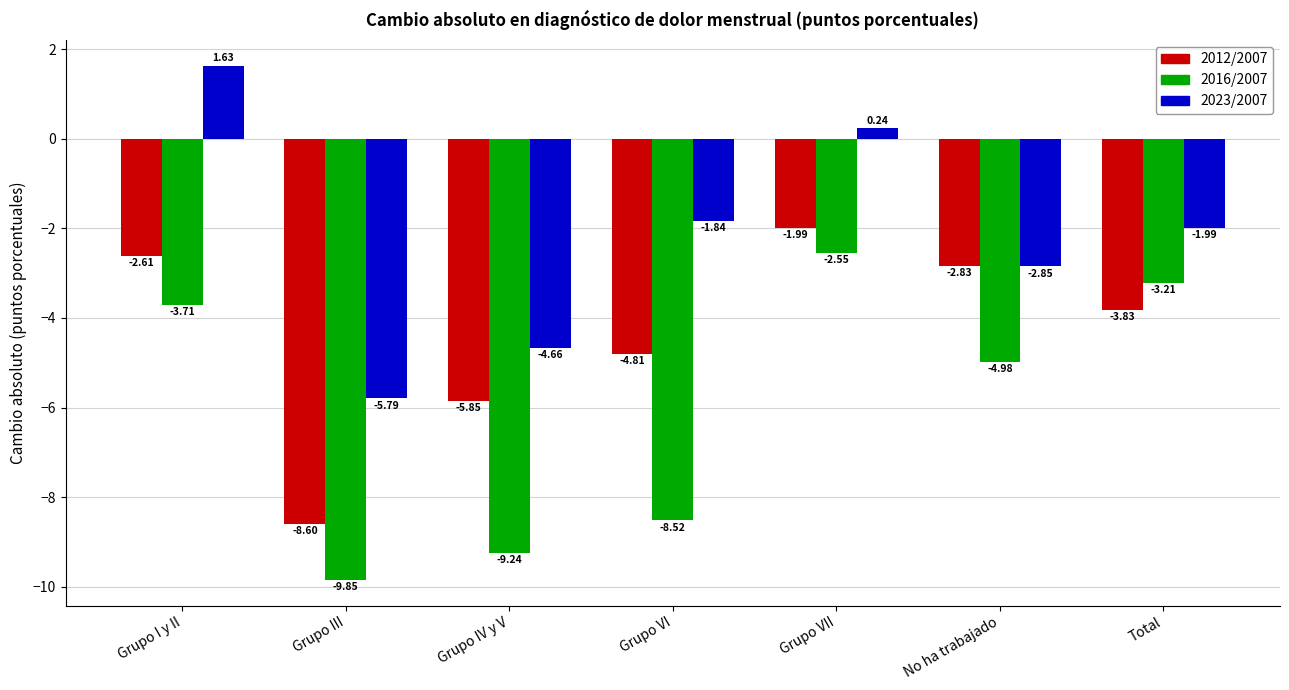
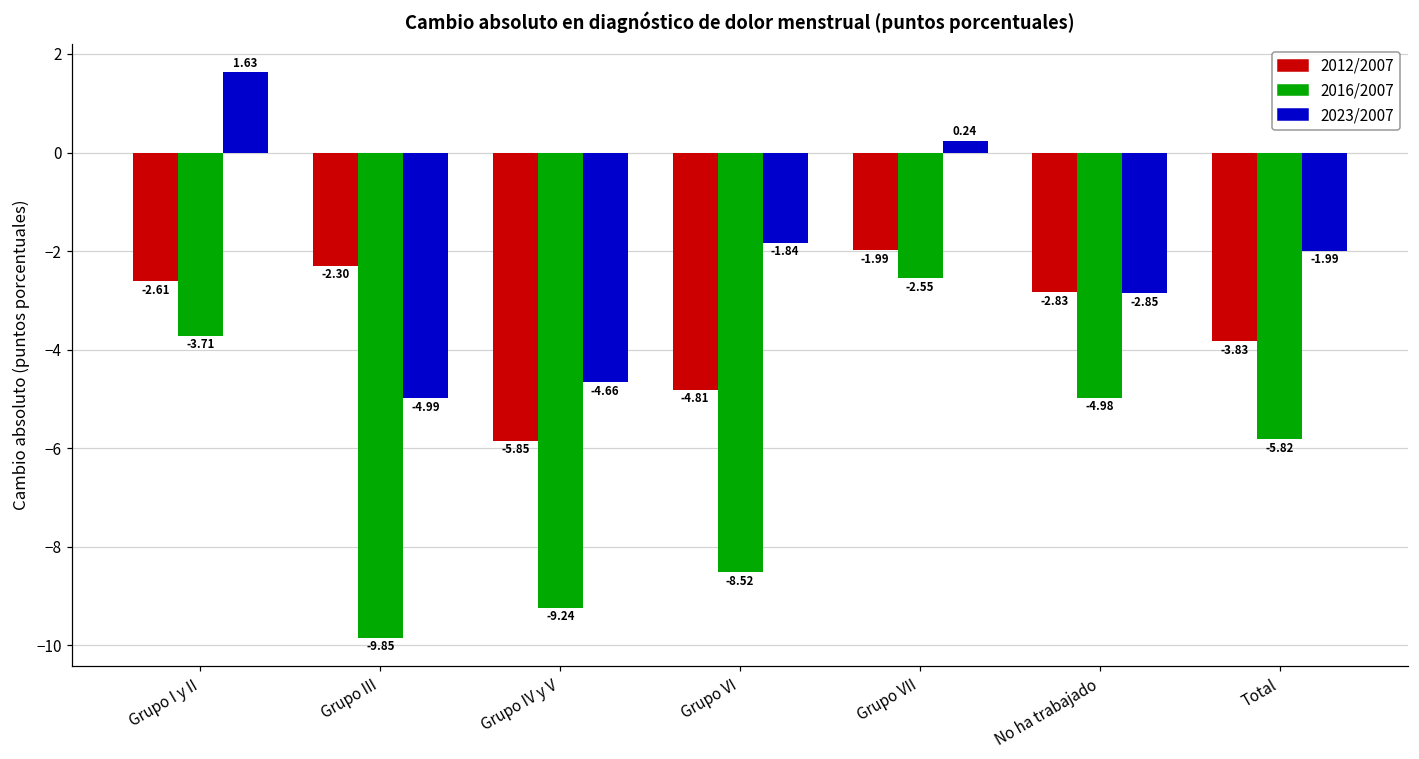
2012/2007, Grupo III: -8.60 -> -2.30
2023/2007, Grupo III: -5.79 -> -4.99
2016/2007, Total: -3.21 -> -5.82
